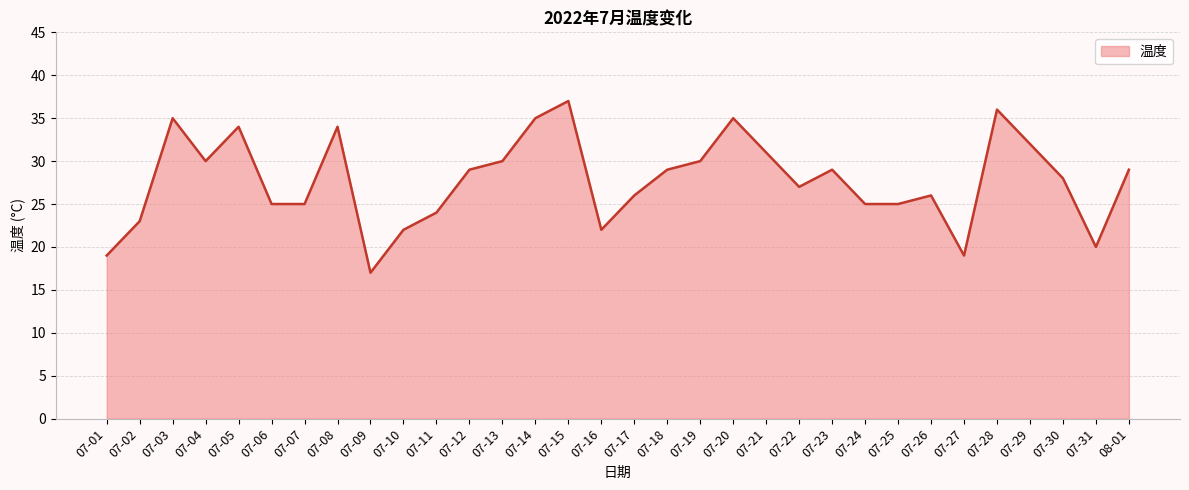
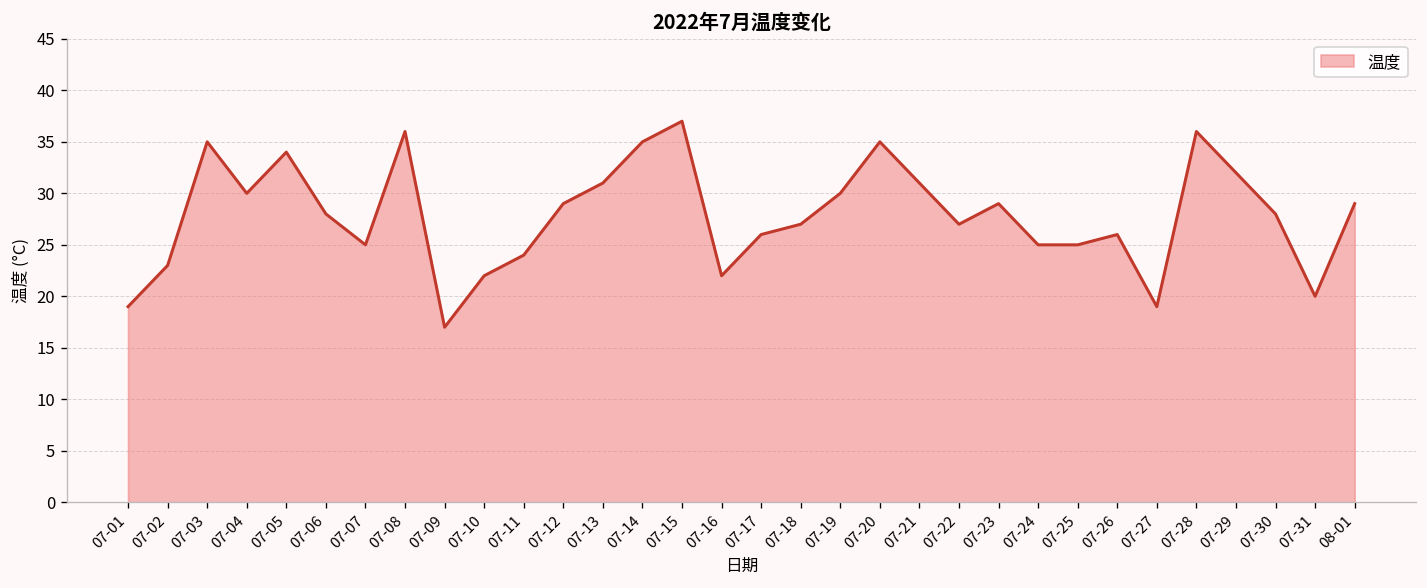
07-06: 25 -> 28
07-08: 34 -> 36
07-13: 30 -> 31
07-18: 29 -> 27
